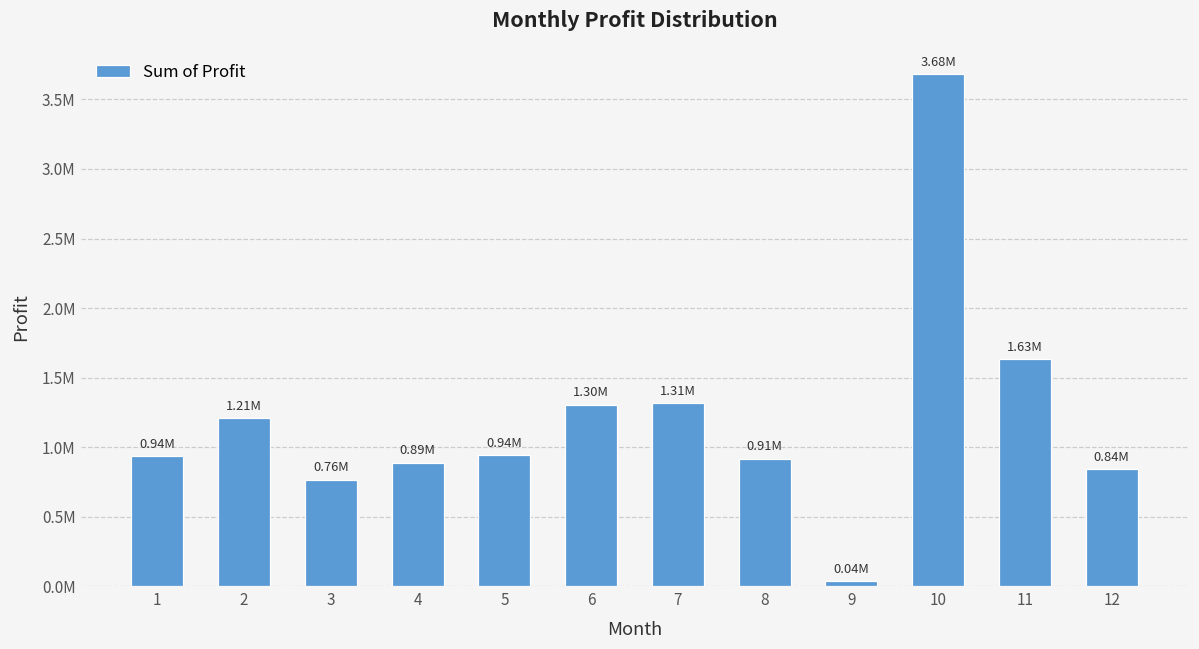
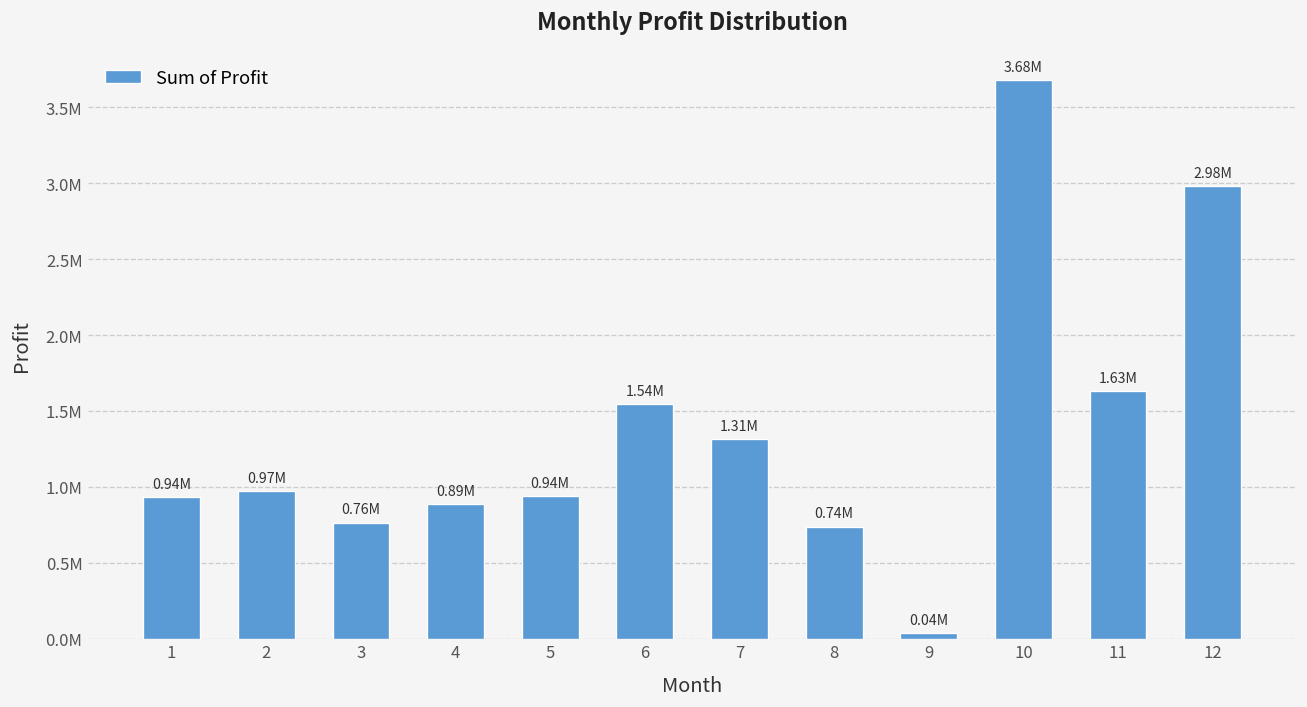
2: 1.21M -> 0.97M
6: 1.30M -> 1.54M
8: 0.91M -> 0.74M
12: 0.84M -> 2.98M
